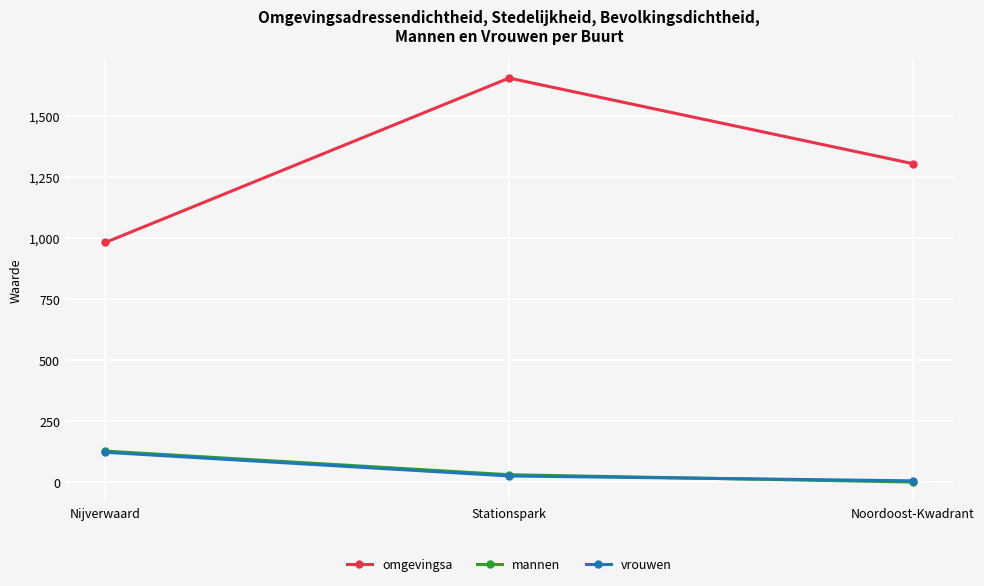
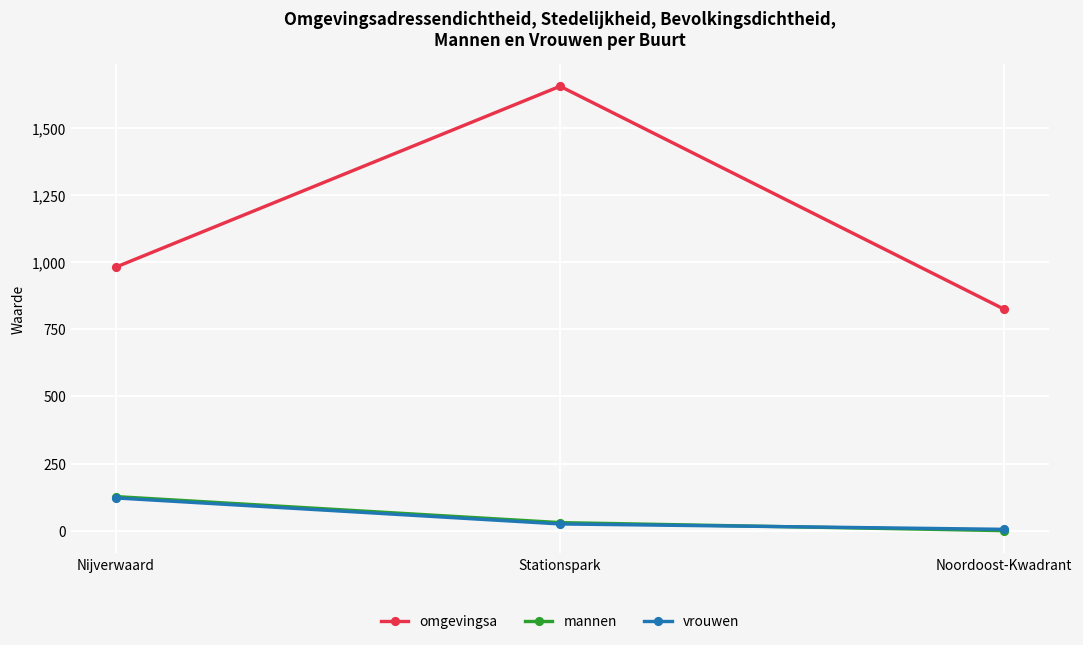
omgevingsa, Noordoost-Kwadrant: 1,310 -> 830
